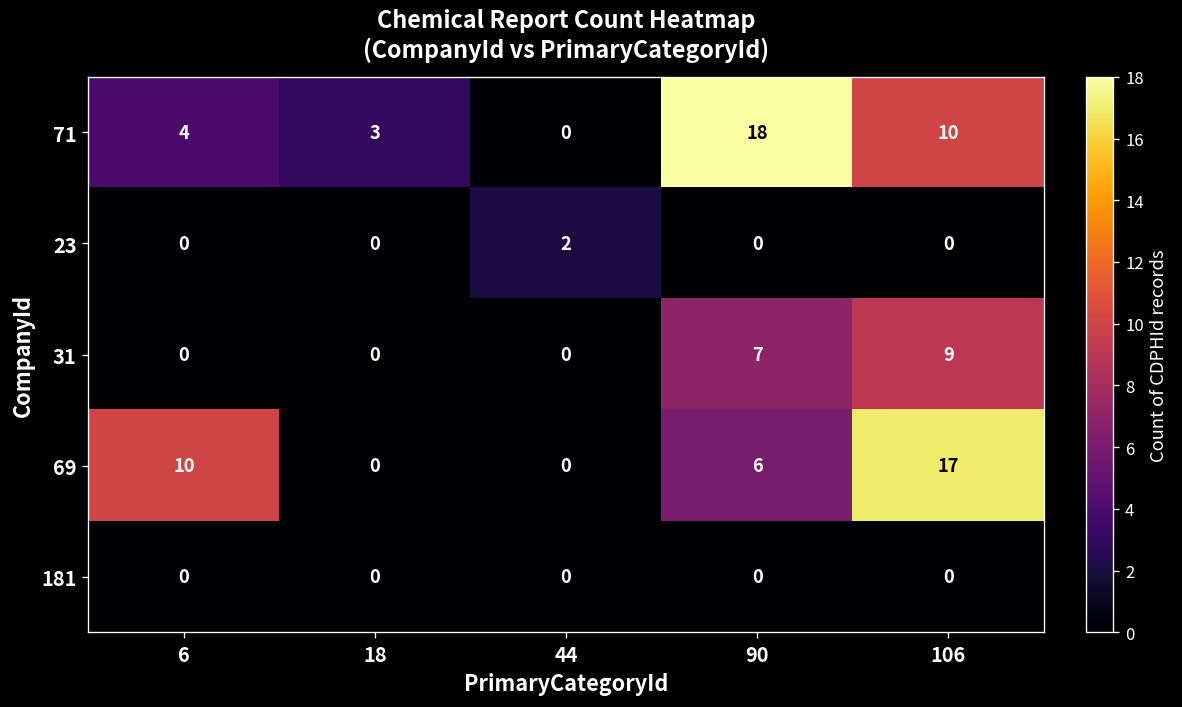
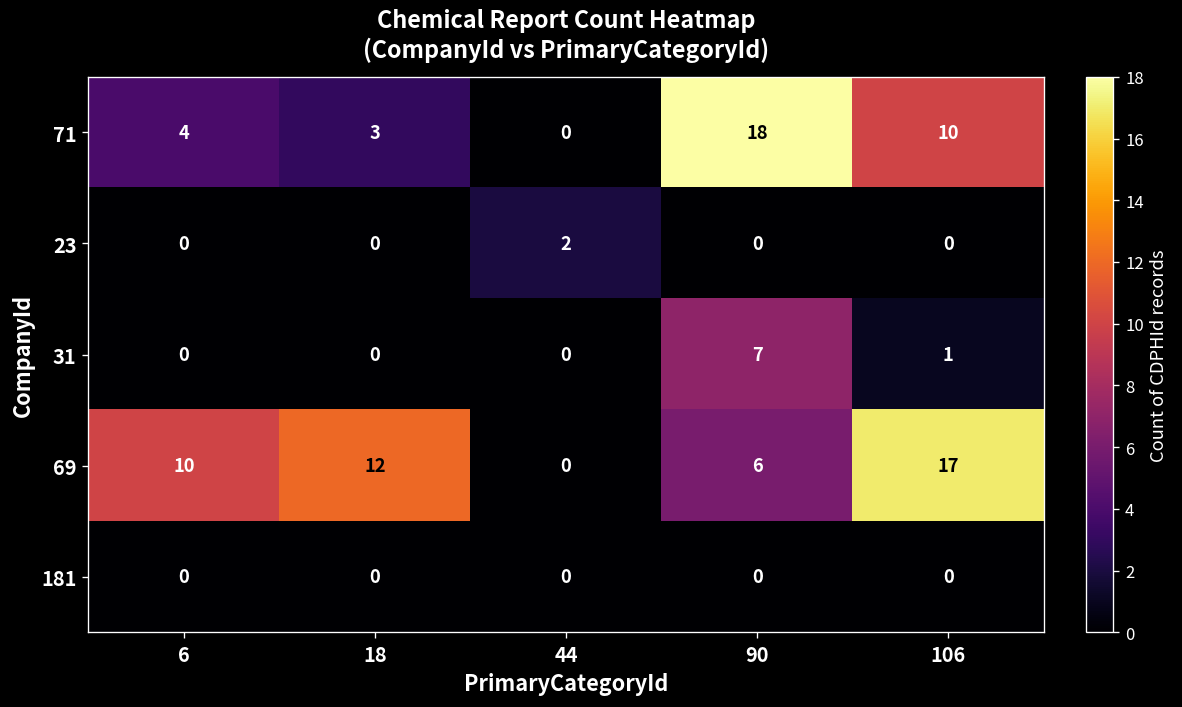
31, 106: 9 -> 1
69, 18: 0 -> 12
